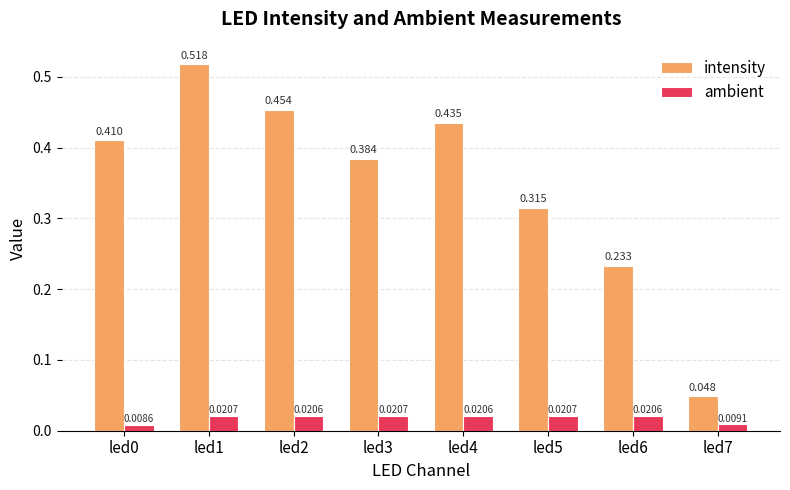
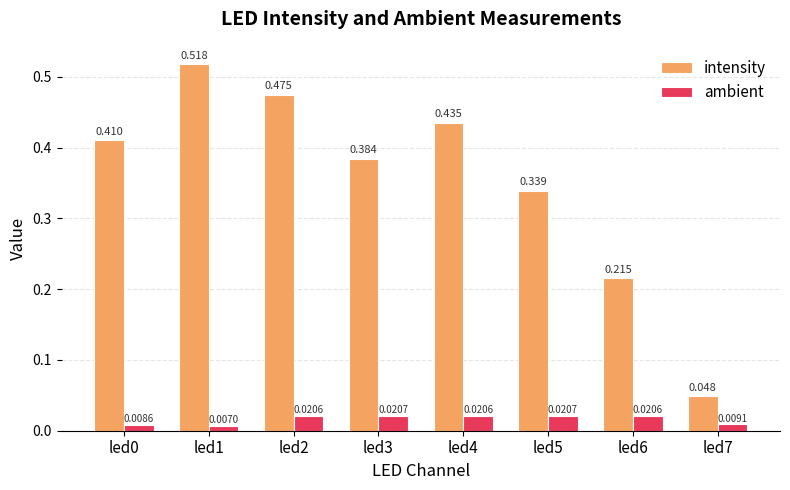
ambient, led1: 0.0207 -> 0.0070
intensity, led2: 0.454 -> 0.475
intensity, led5: 0.315 -> 0.339
intensity, led6: 0.233 -> 0.215
